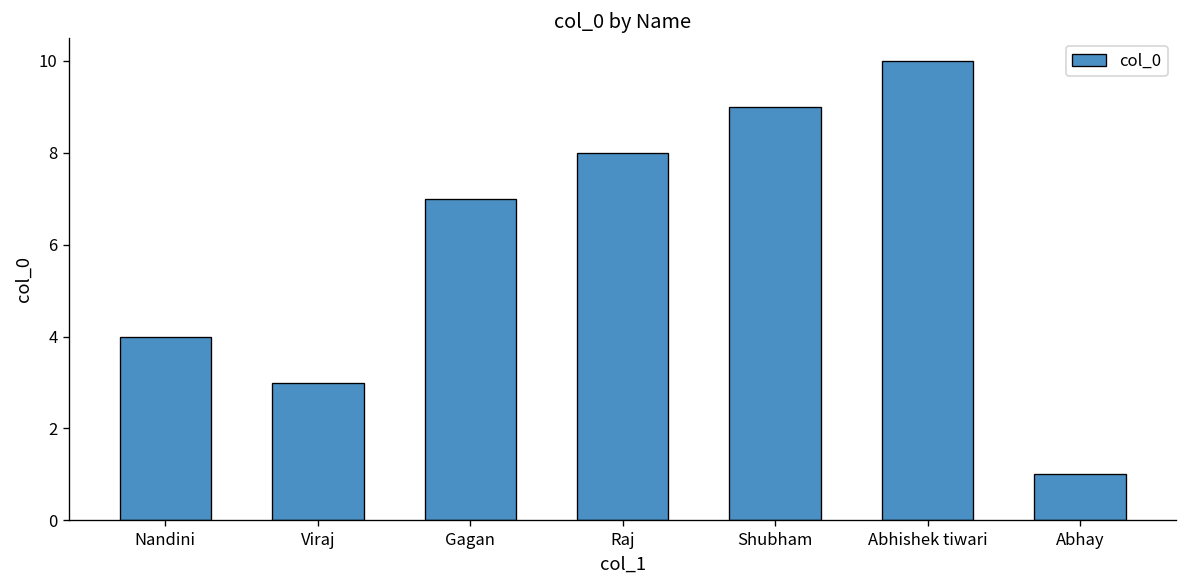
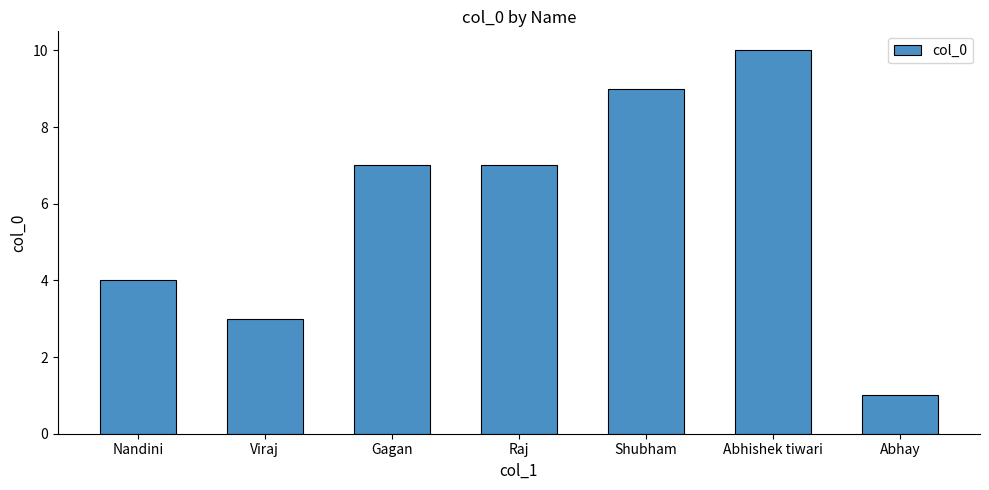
Raj: 8 -> 7
